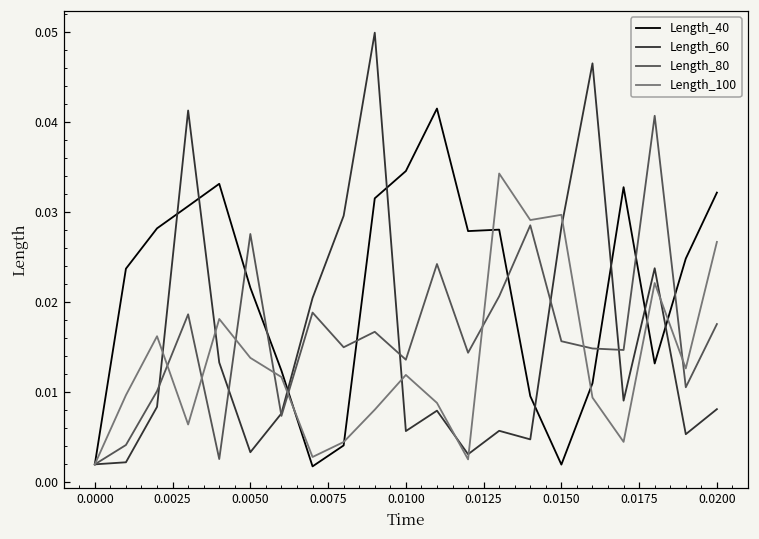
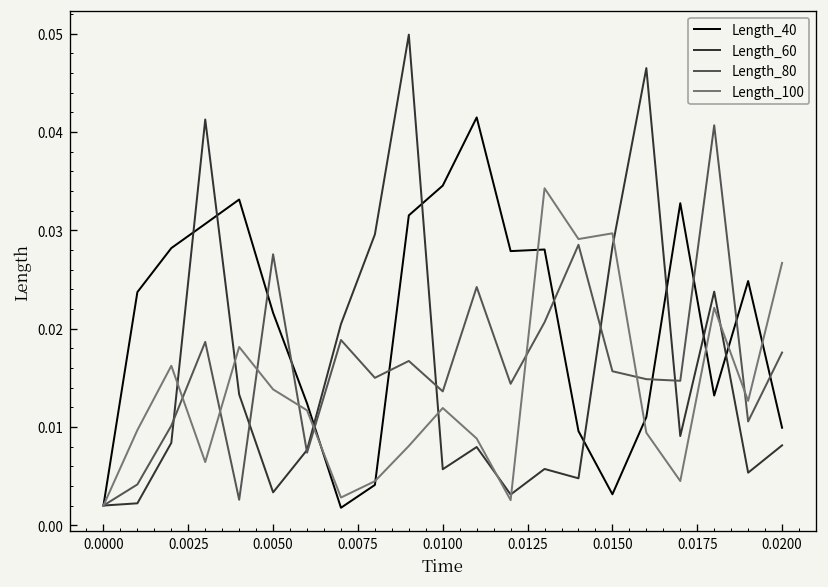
Length_40, 0.0150: 0.002 -> 0.003
Length_40, 0.0200: 0.032 -> 0.010
